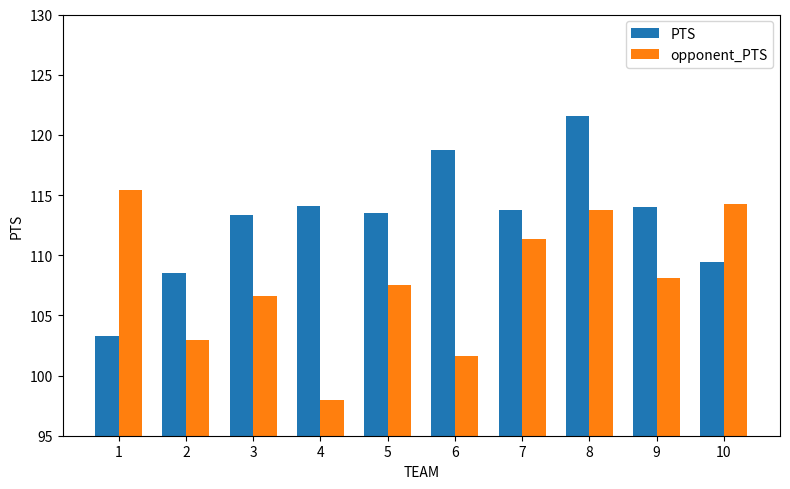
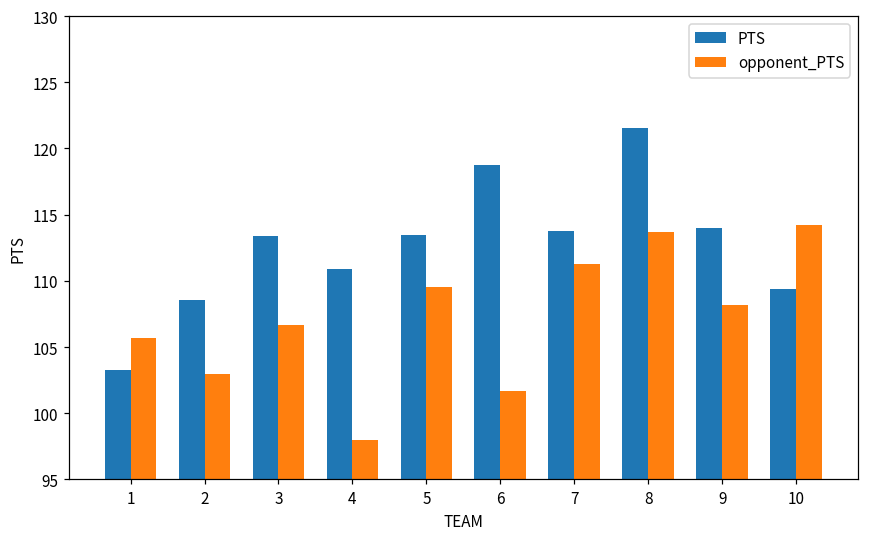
opponent_PTS, 1: 115.4 -> 105.7
PTS, 4: 114.1 -> 110.9
opponent_PTS, 5: 107.5 -> 109.5
